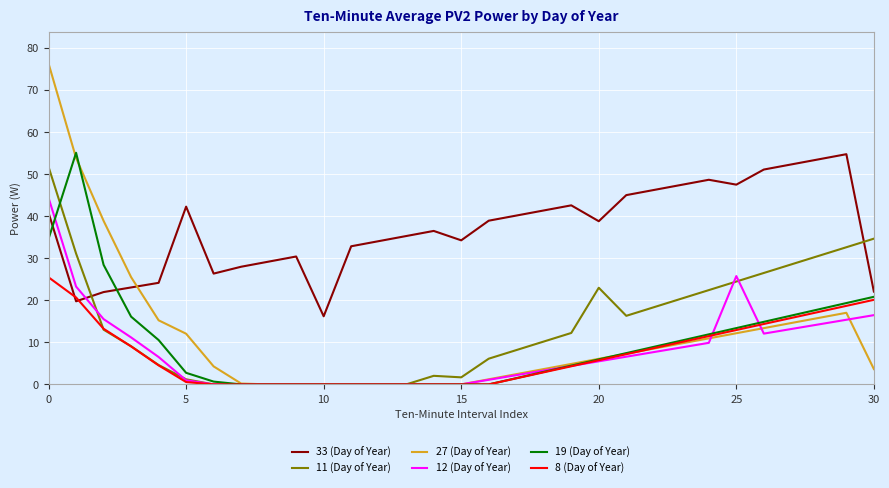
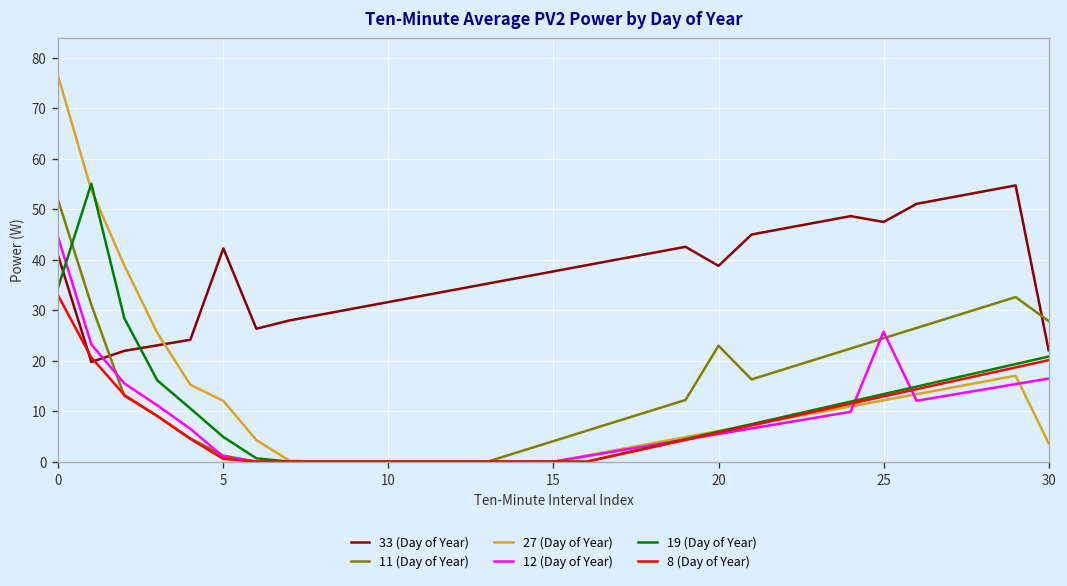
8 (Day of Year), 0: 25 -> 33
19 (Day of Year), 5: 3 -> 5
33 (Day of Year), 10: 16 -> 32
33 (Day of Year), 15: 34 -> 38
11 (Day of Year), 15: 2 -> 4
11 (Day of Year), 30: 35 -> 28
